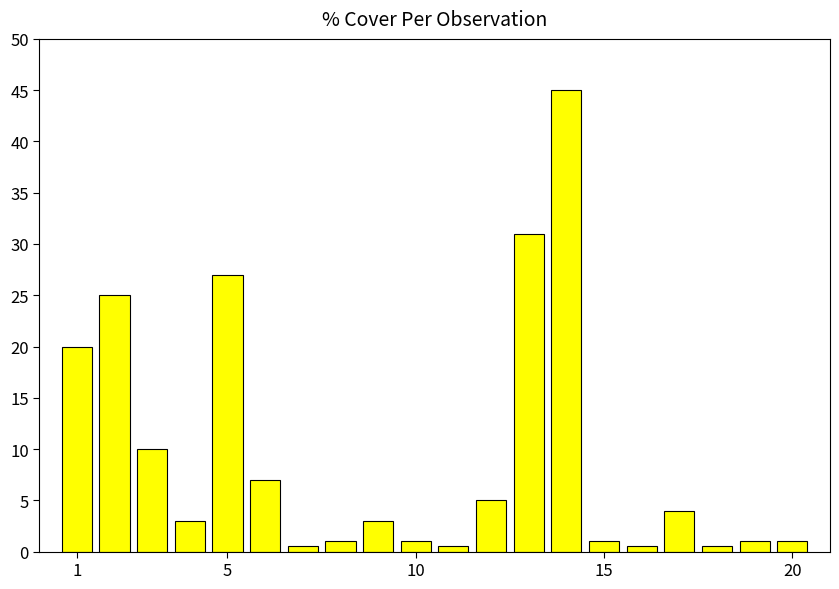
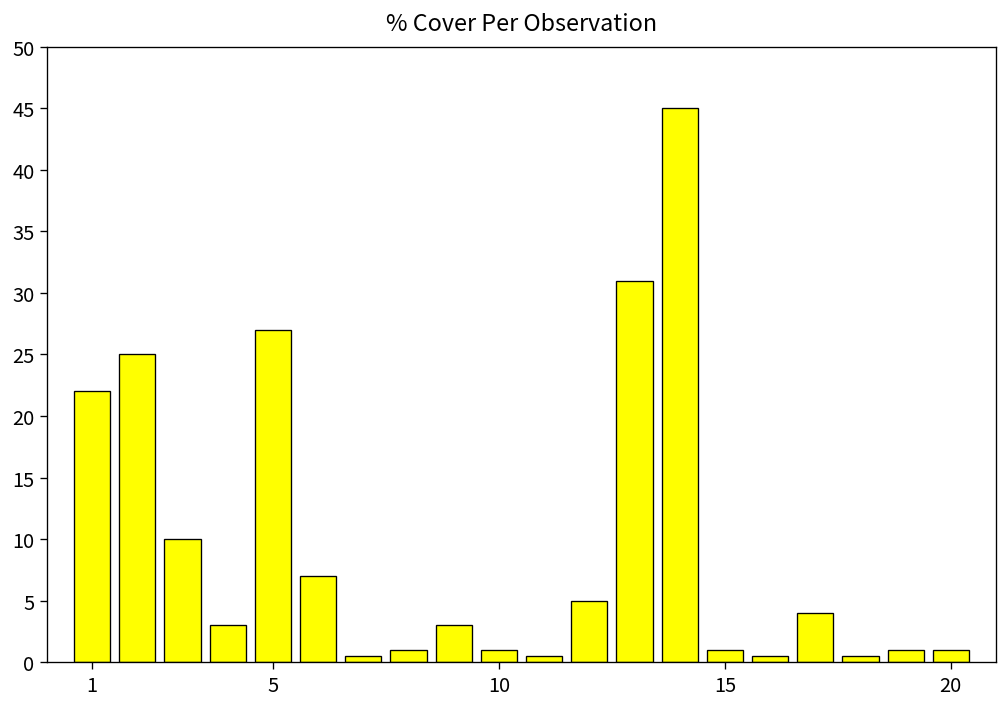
1: 20 -> 22
